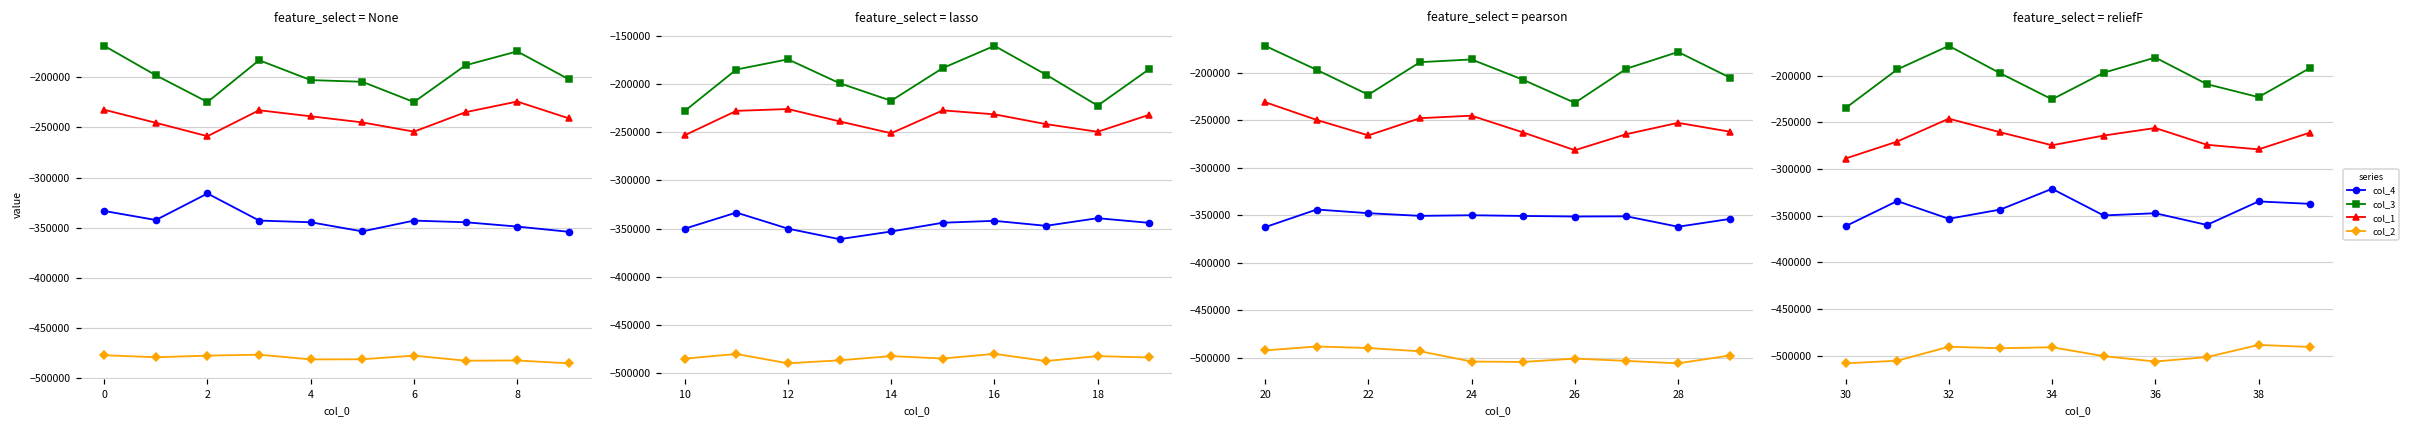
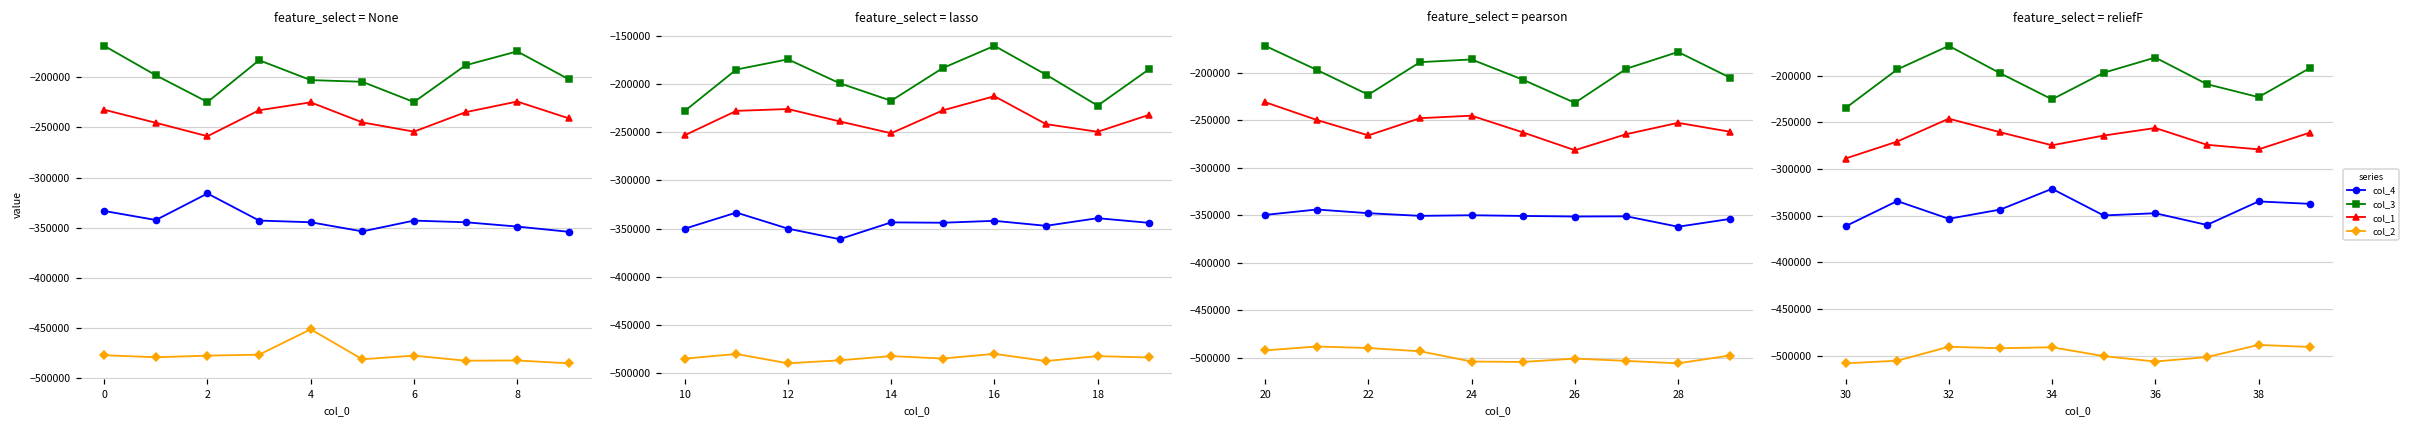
feature_select = None, col_1, 4: -240000 -> -220000
feature_select = None, col_2, 4: -480000 -> -450000
feature_select = lasso, col_4, 14: -350000 -> -340000
feature_select = lasso, col_1, 16: -230000 -> -210000
feature_select = pearson, col_4, 20: -360000 -> -350000
